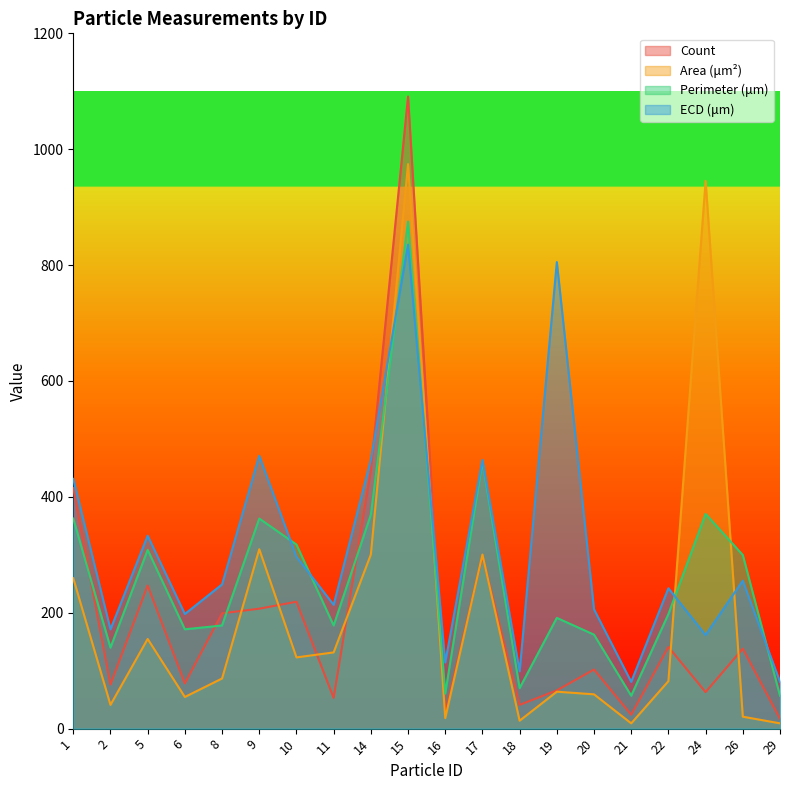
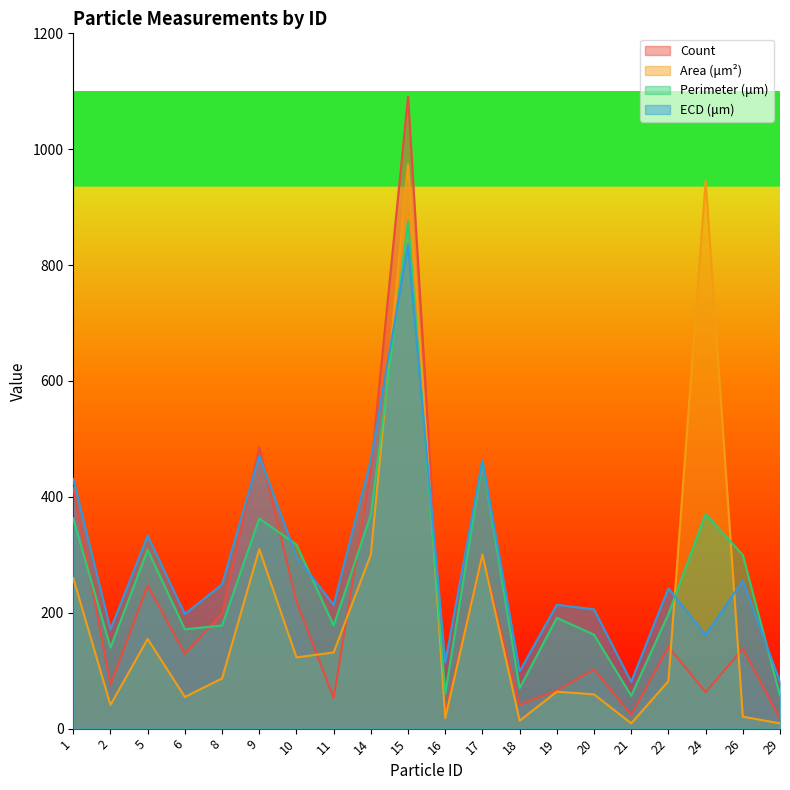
Count, 6: 80 -> 130
Count, 9: 210 -> 490
ECD (μm), 19: 810 -> 210
